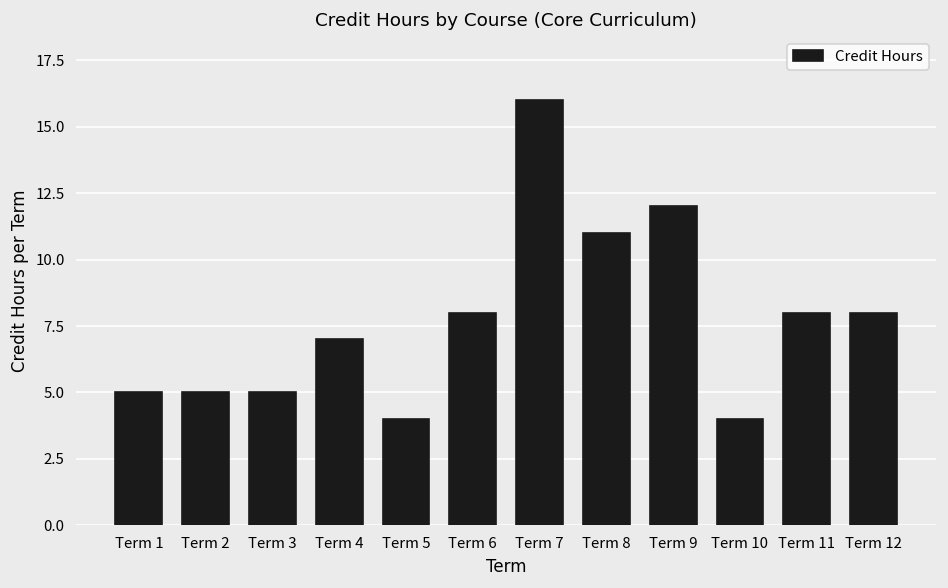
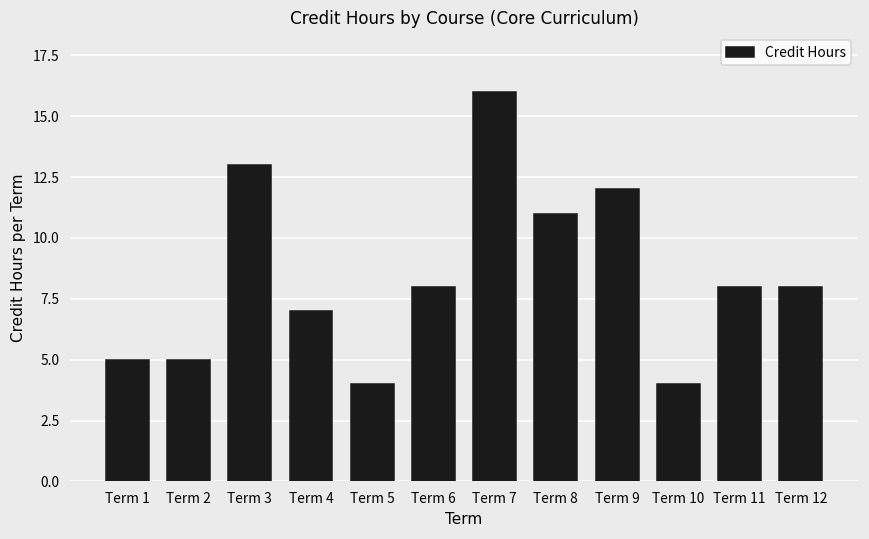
Term 3: 5 -> 13
